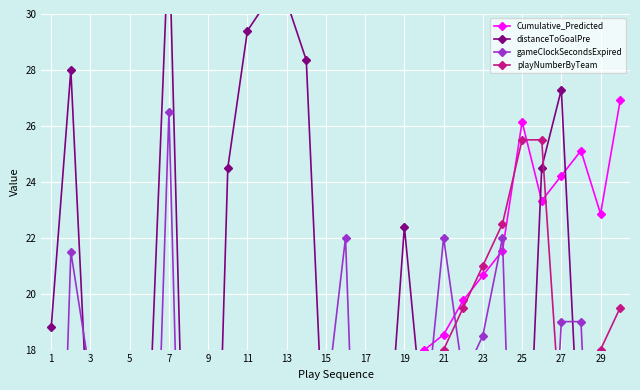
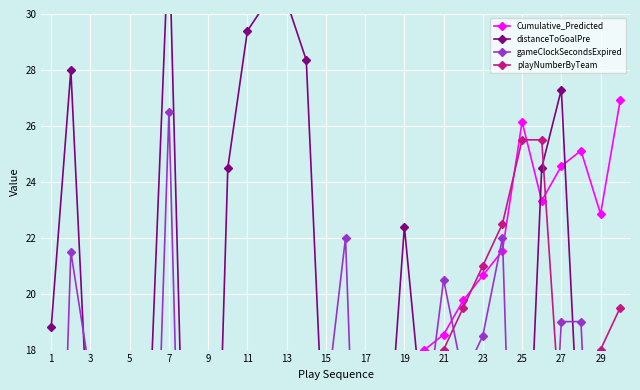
gameClockSecondsExpired, 21: 22.0 -> 20.5
Cumulative_Predicted, 27: 24.2 -> 24.6
